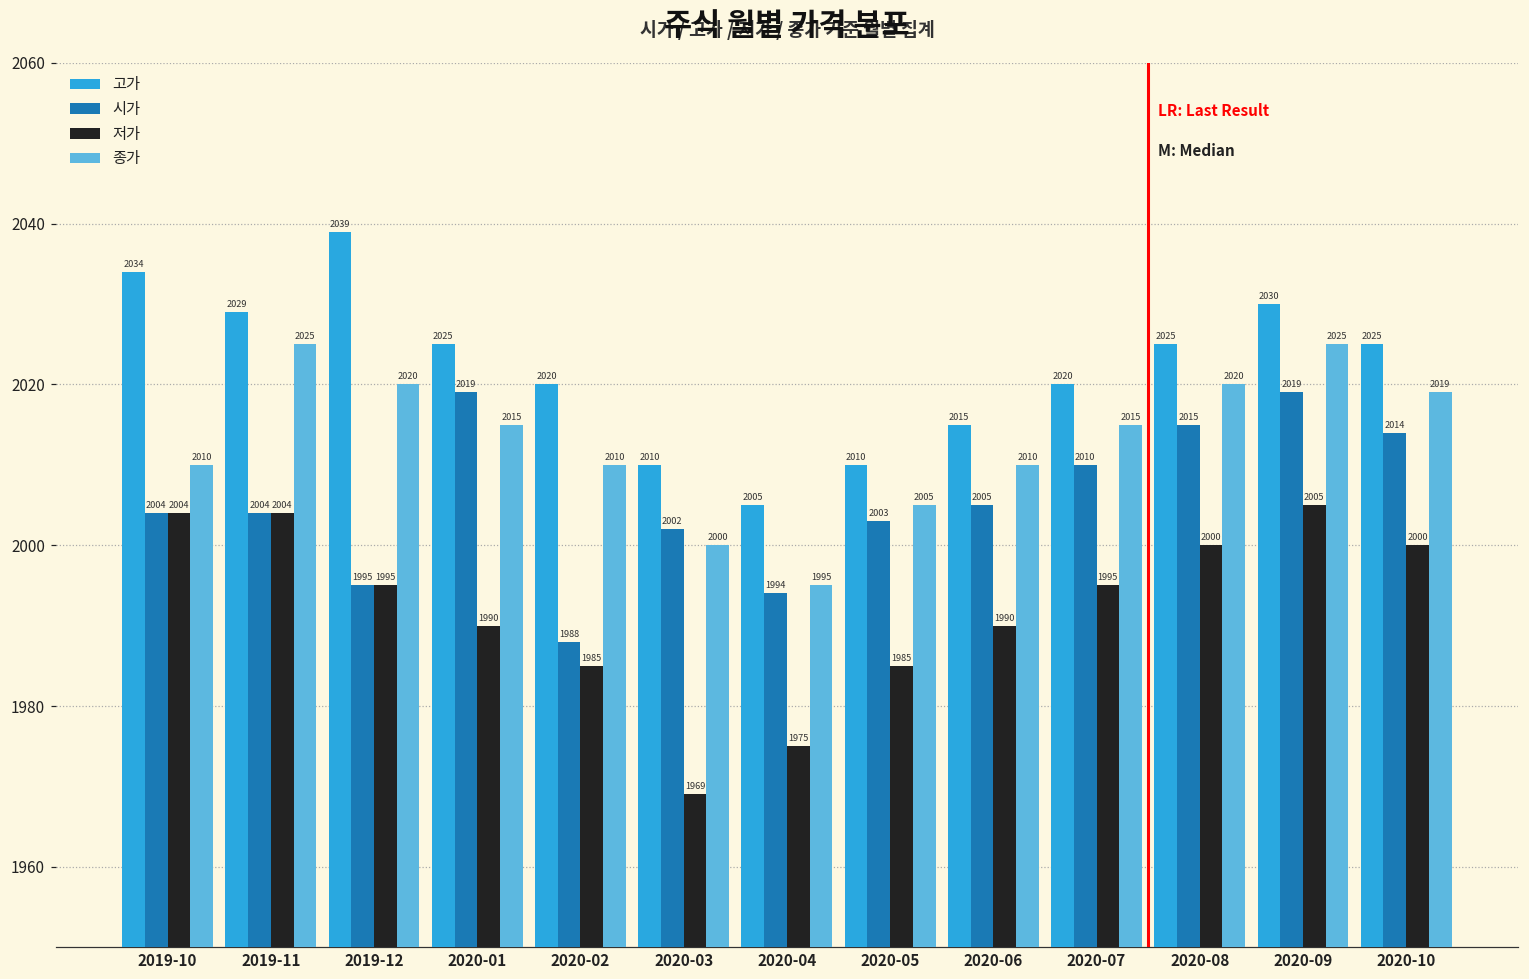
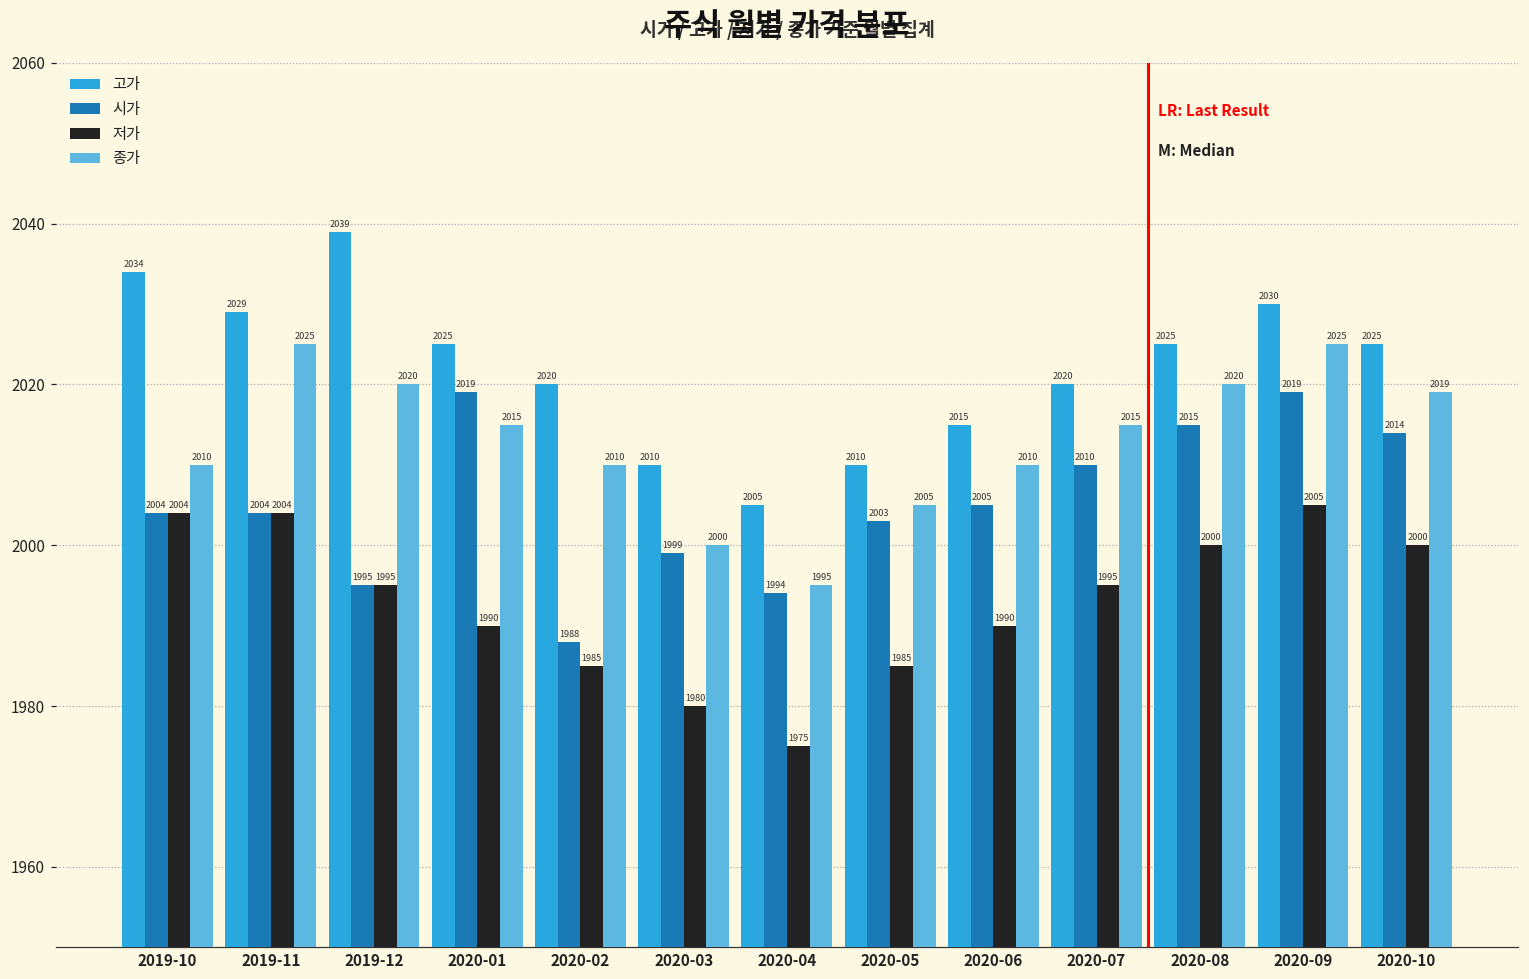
시가, 2020-03: 2002 -> 1999
저가, 2020-03: 1969 -> 1980
